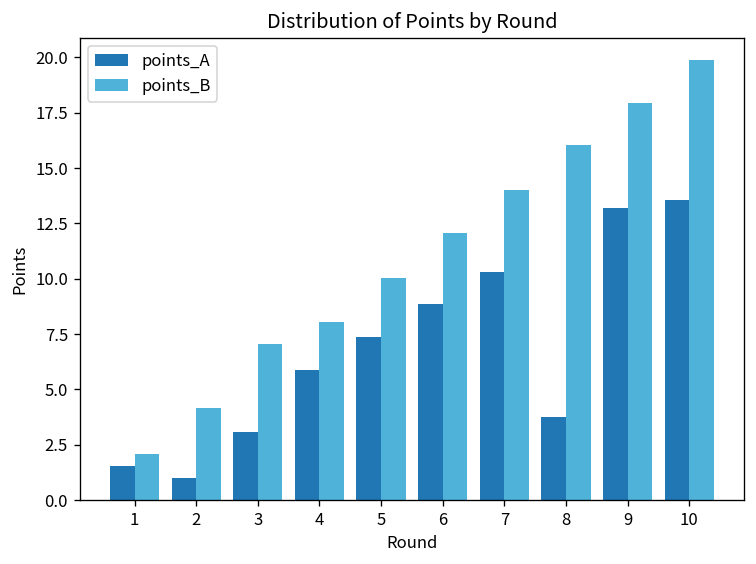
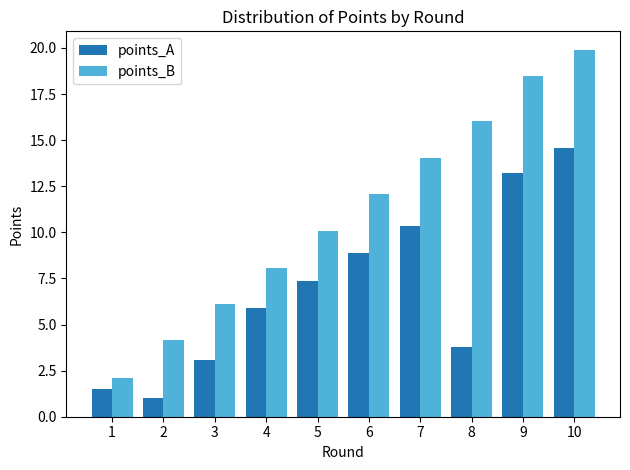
points_B, 3: 7.1 -> 6.1
points_B, 9: 18.0 -> 18.5
points_A, 10: 13.6 -> 14.6
